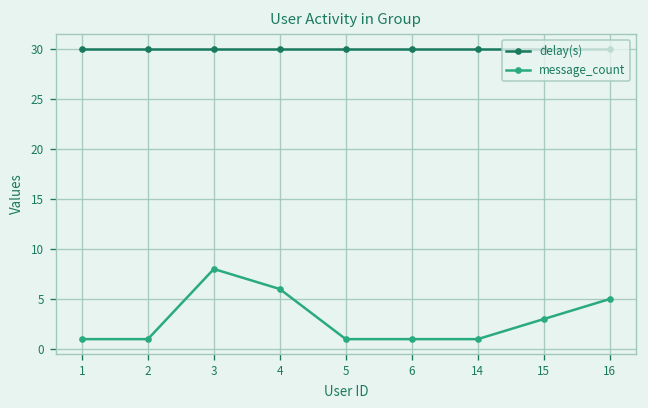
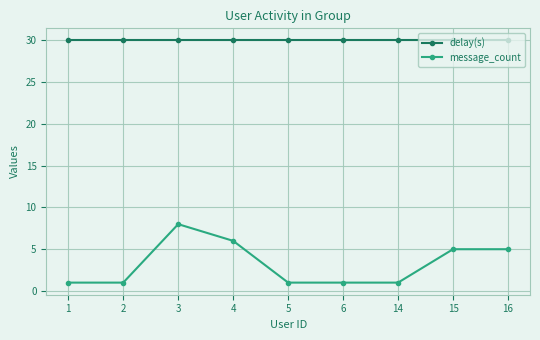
message_count, 15: 3 -> 5
